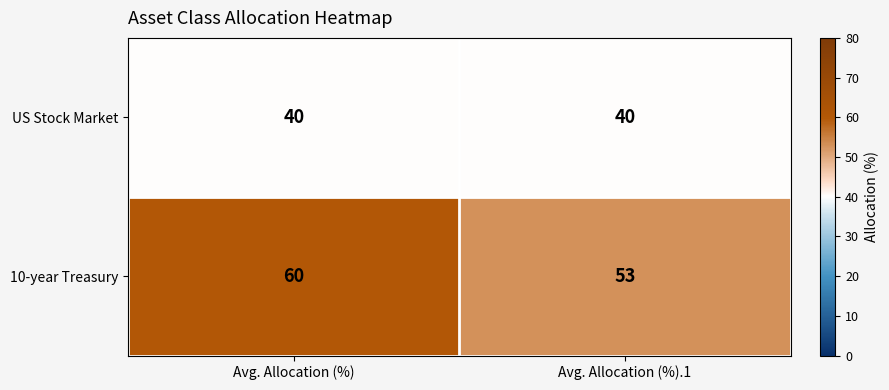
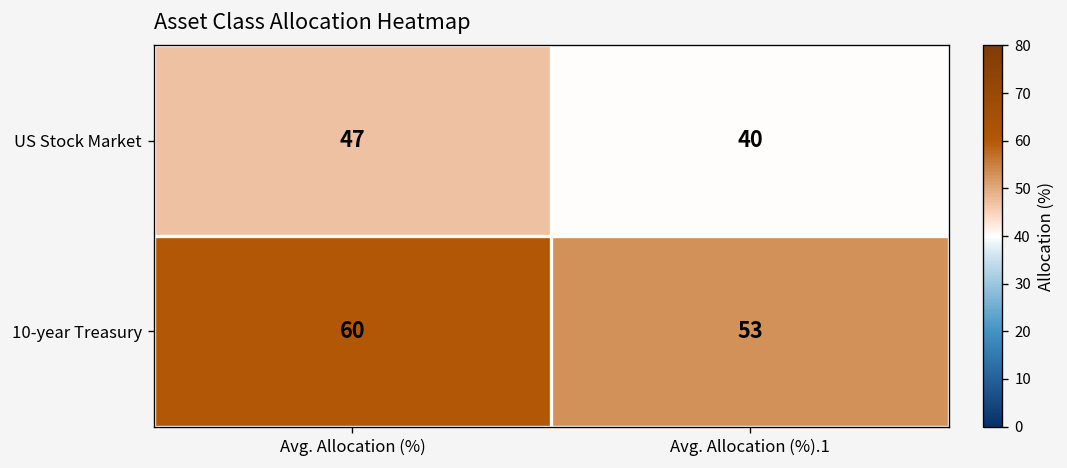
US Stock Market, Avg. Allocation (%): 40 -> 47
